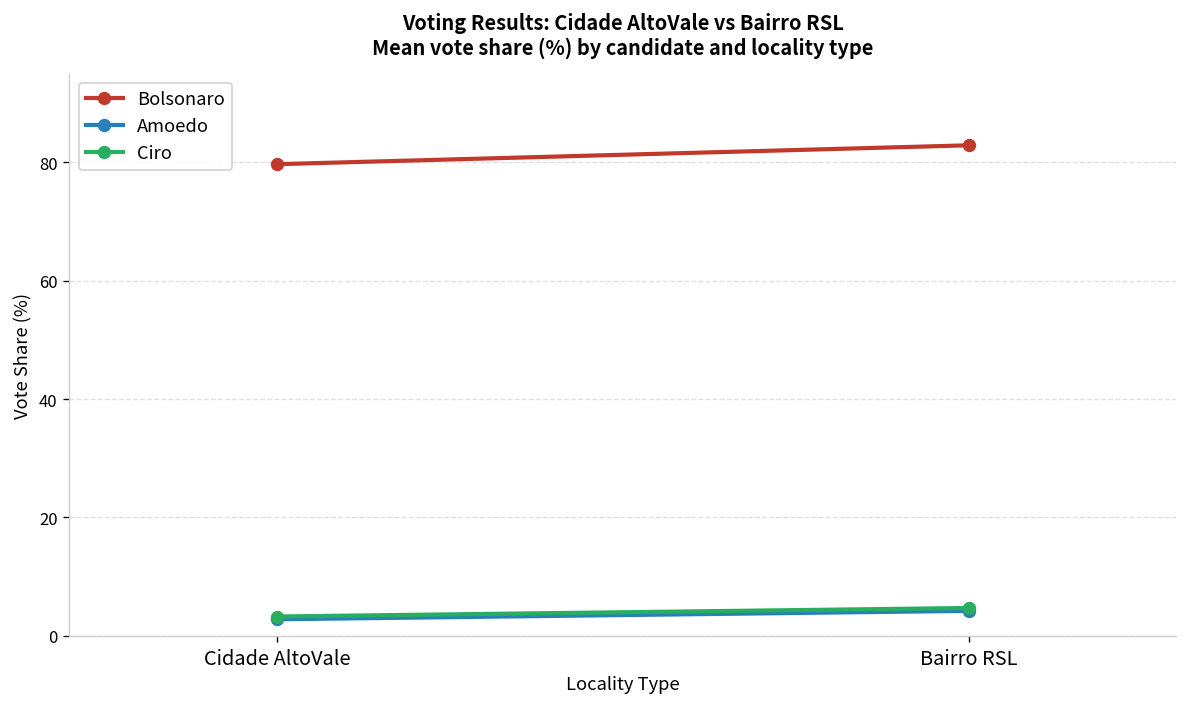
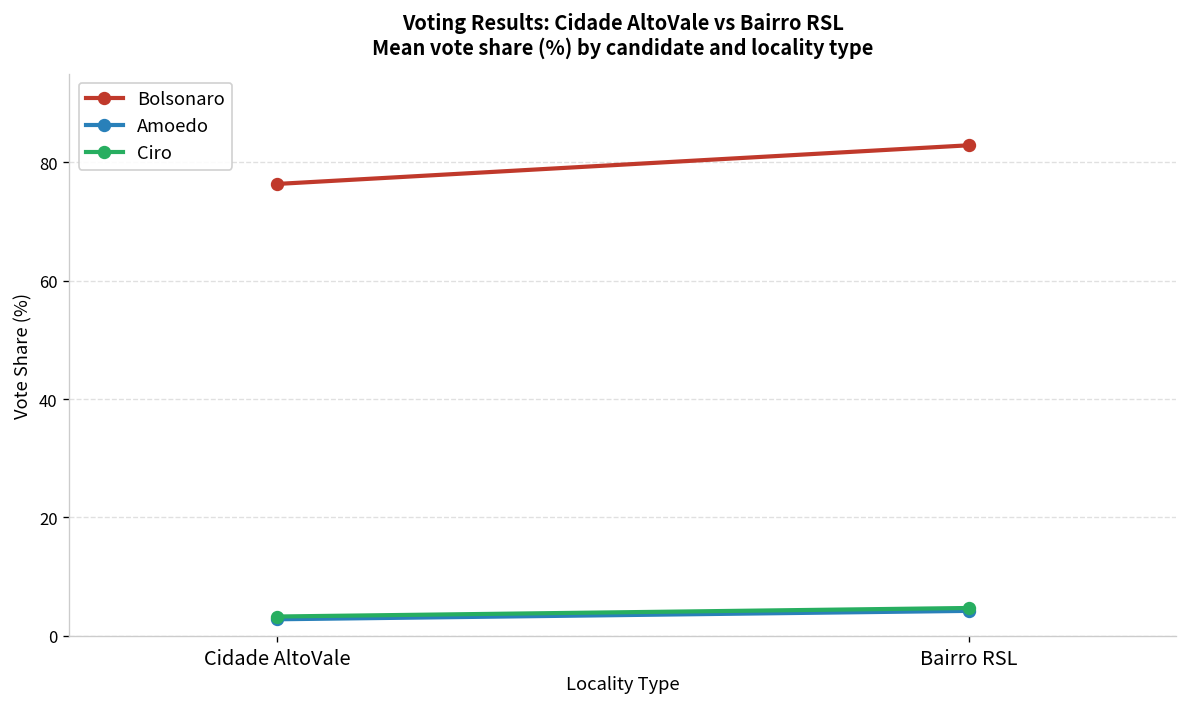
Bolsonaro, Cidade AltoVale: 80 -> 76
